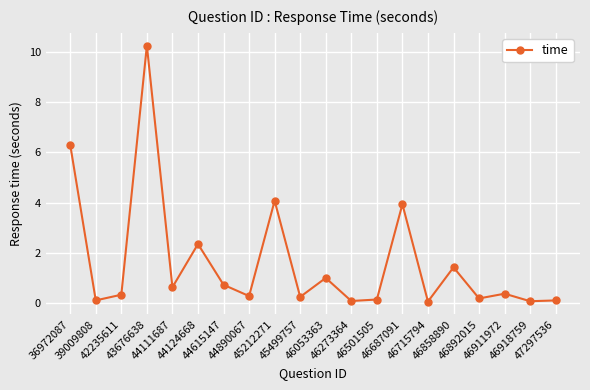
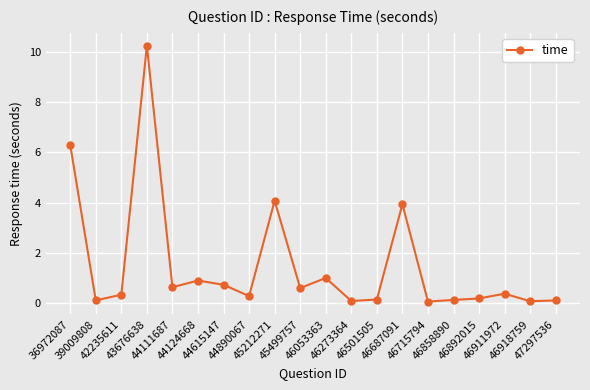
44124668: 2.3 -> 0.9
45499757: 0.2 -> 0.6
46858890: 1.4 -> 0.1
